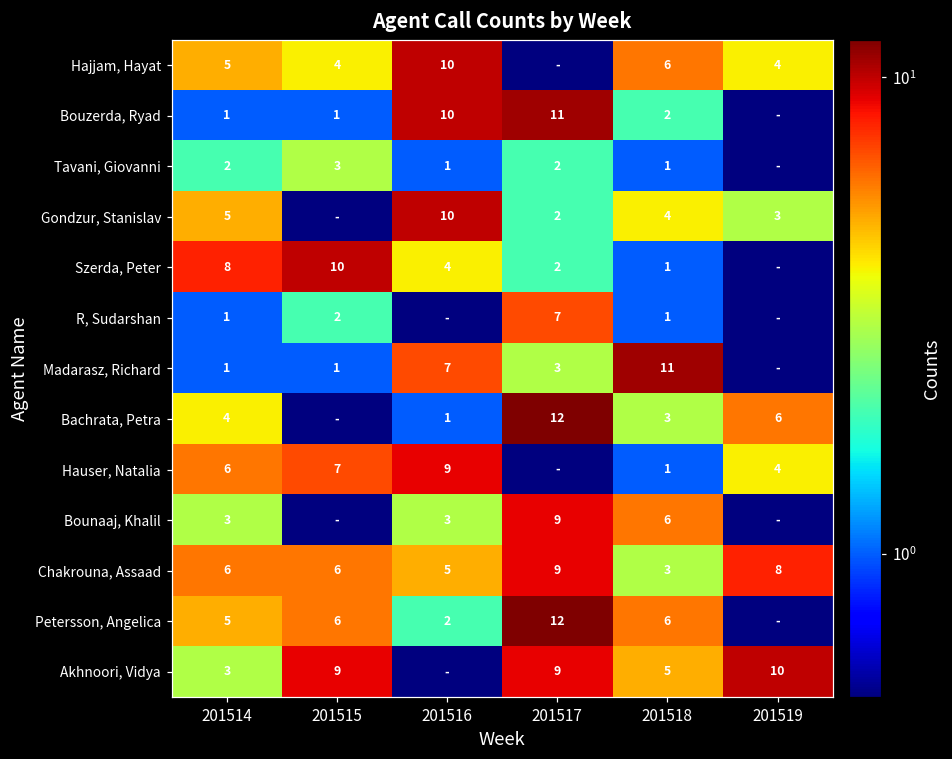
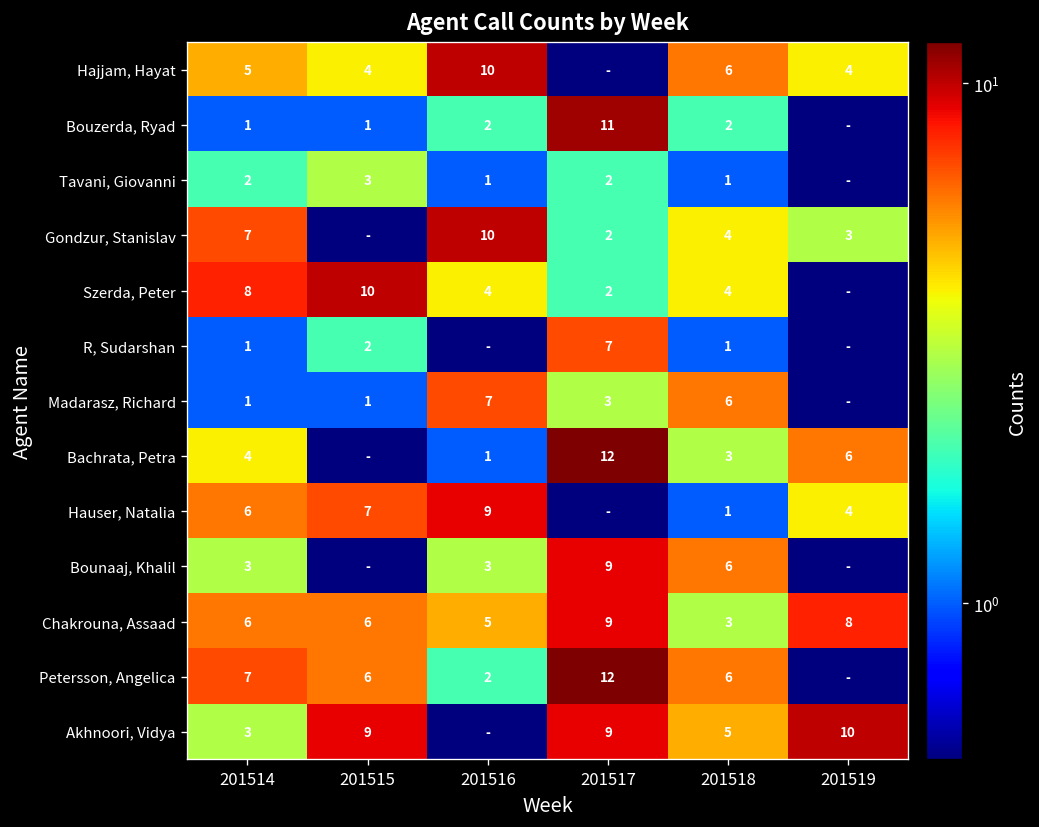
Bouzerda, Ryad, 201516: 10 -> 2
Gondzur, Stanislav, 201514: 5 -> 7
Szerda, Peter, 201518: 1 -> 4
Madarasz, Richard, 201518: 11 -> 6
Petersson, Angelica, 201514: 5 -> 7
